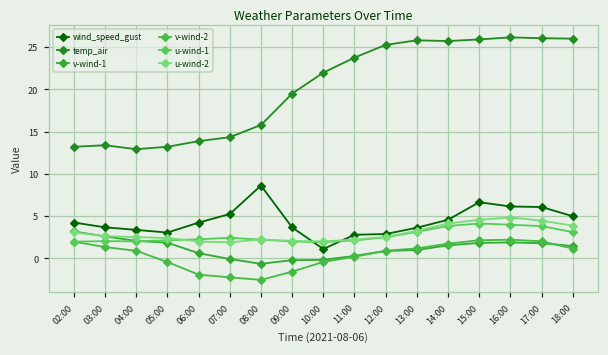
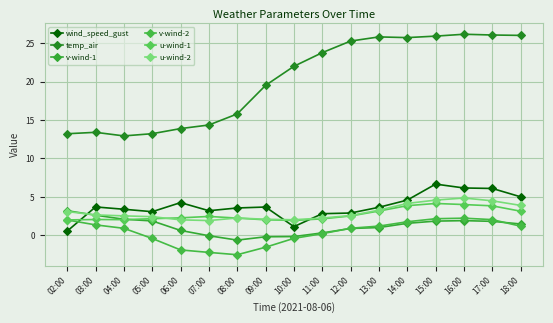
wind_speed_gust, 02:00: 4 -> 1
wind_speed_gust, 07:00: 5 -> 3
wind_speed_gust, 08:00: 9 -> 4
